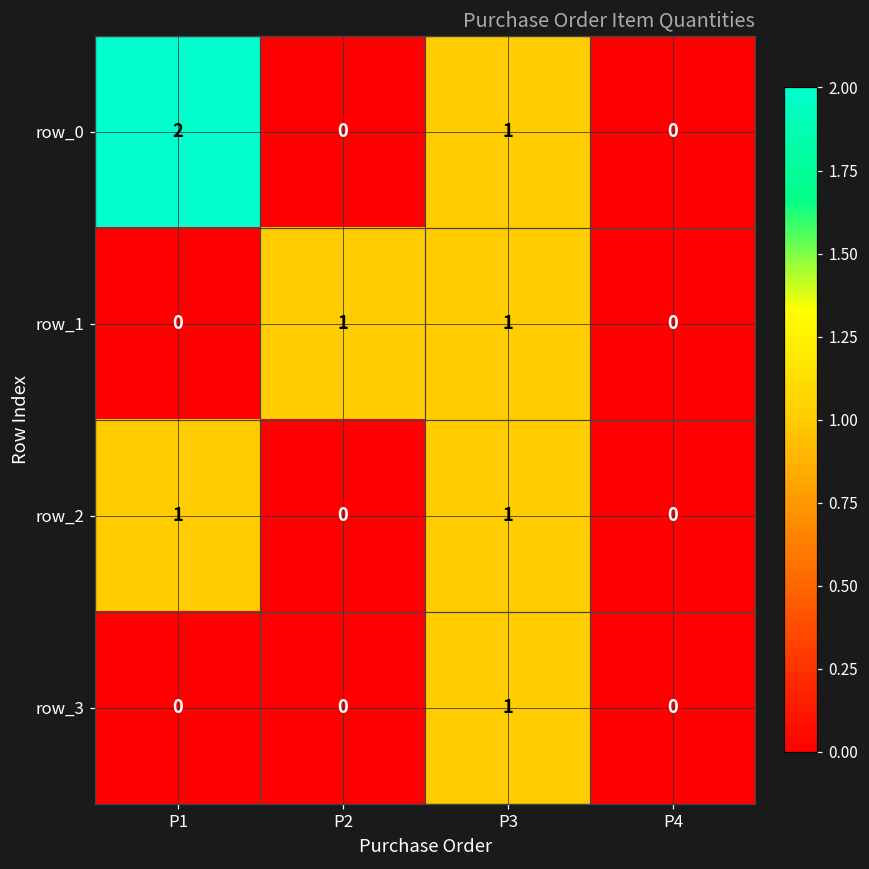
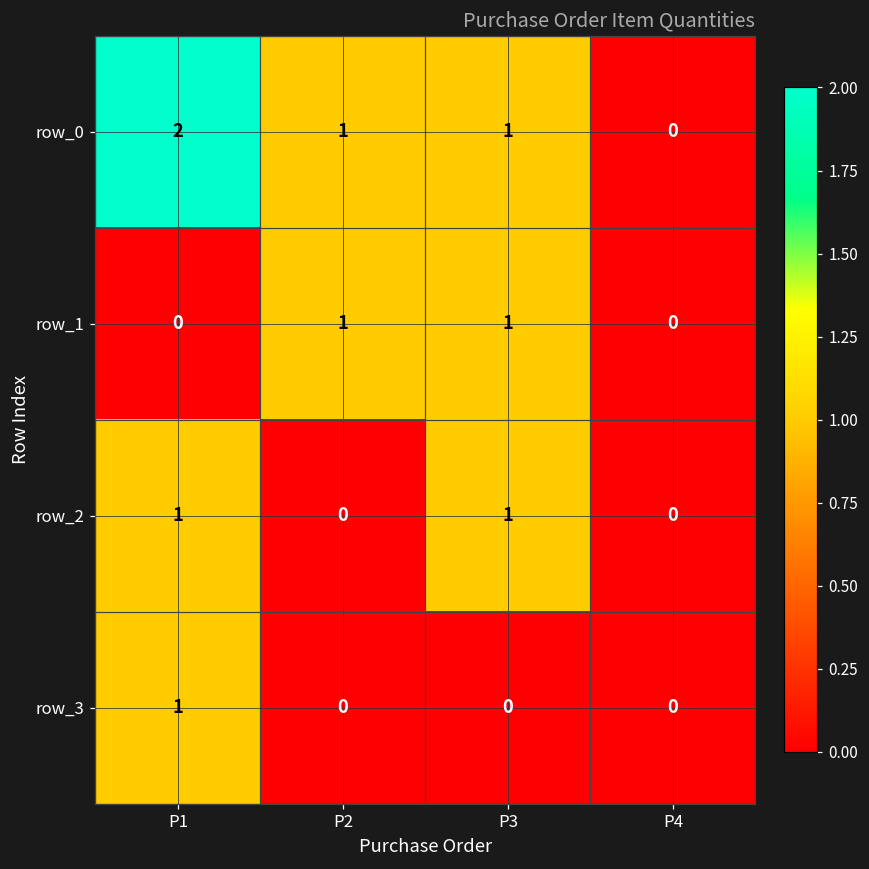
row_0, P2: 0 -> 1
row_3, P1: 0 -> 1
row_3, P3: 1 -> 0
